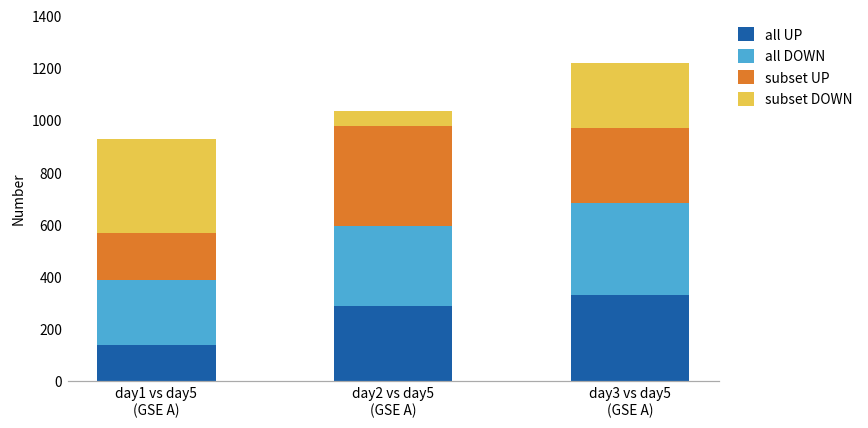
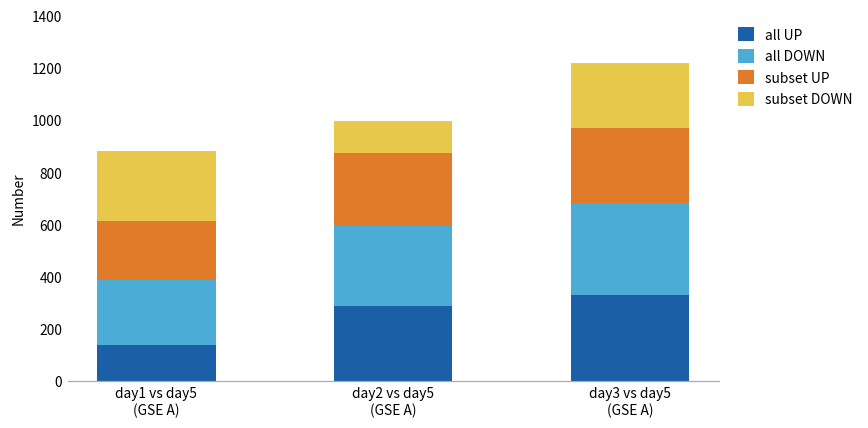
subset UP, day1 vs day5 (GSE A): 180 -> 230
subset DOWN, day1 vs day5 (GSE A): 360 -> 270
subset UP, day2 vs day5 (GSE A): 380 -> 280
subset DOWN, day2 vs day5 (GSE A): 60 -> 120
